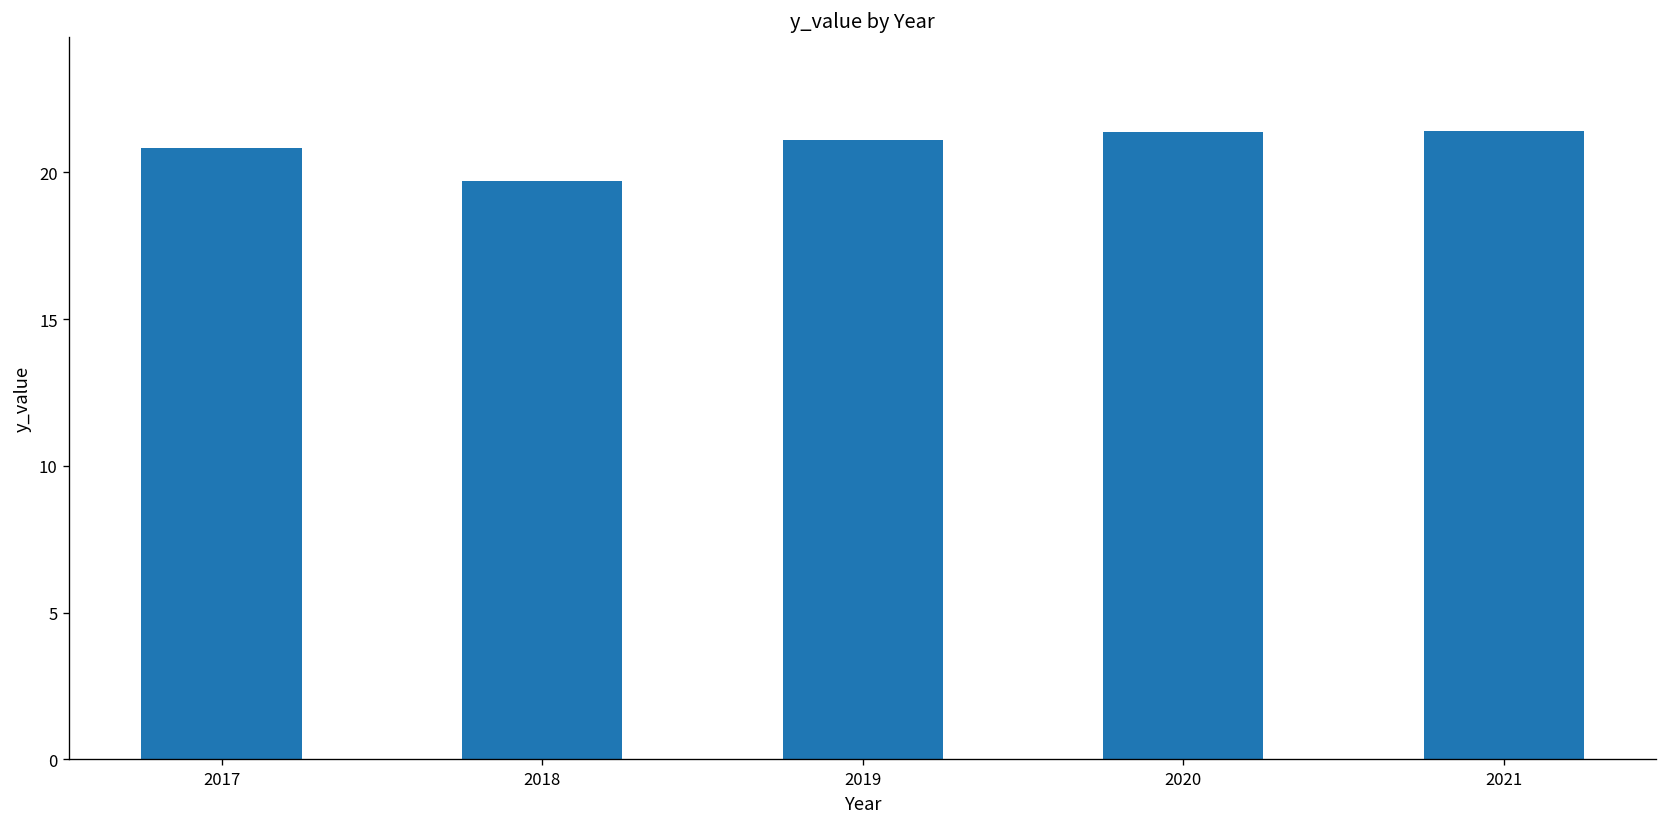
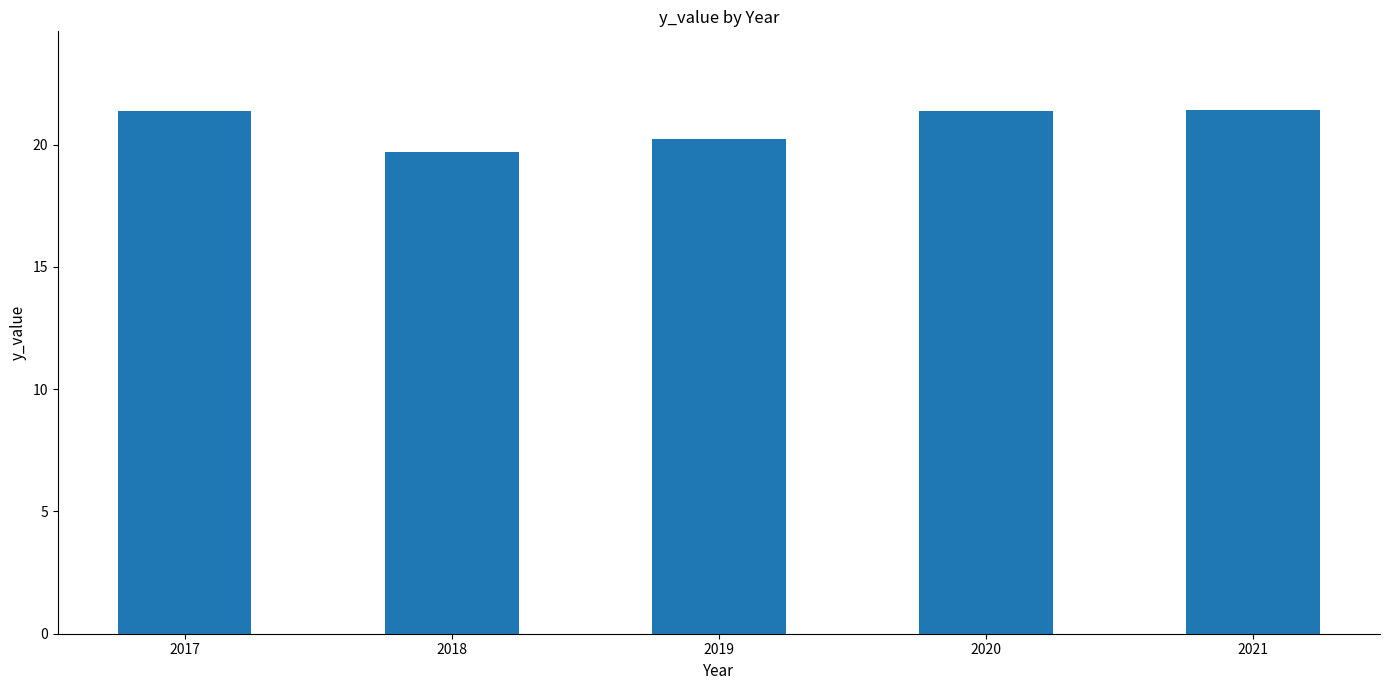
2017: 20.8 -> 21.4
2019: 21.1 -> 20.2
